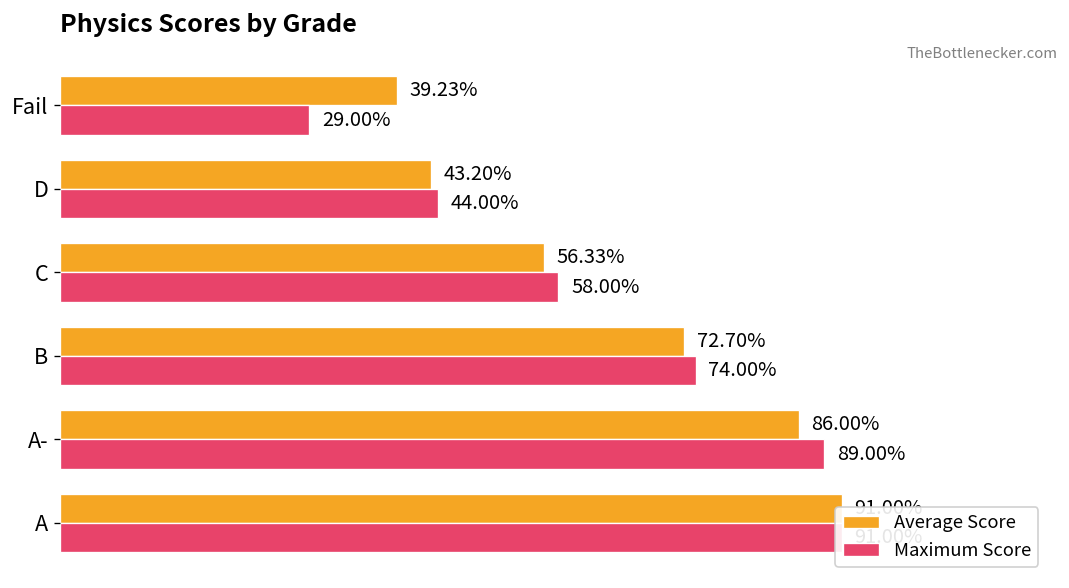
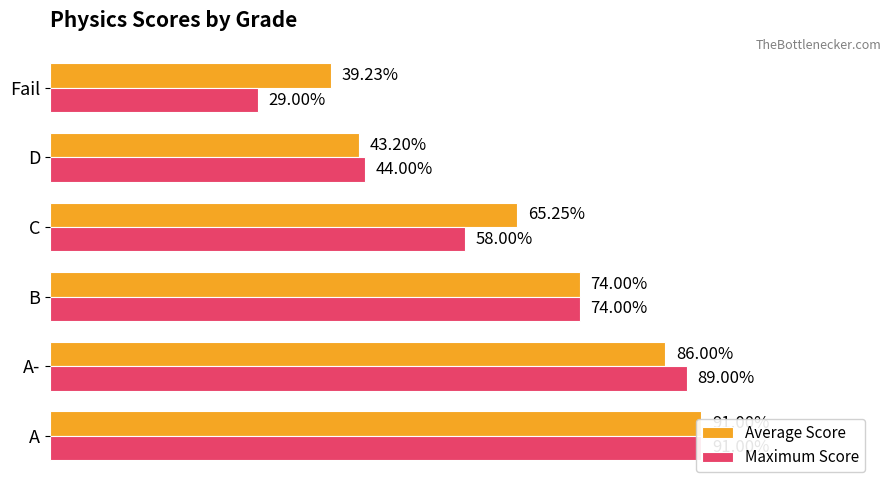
Average Score, C: 56.33% -> 65.25%
Average Score, B: 72.70% -> 74.00%
